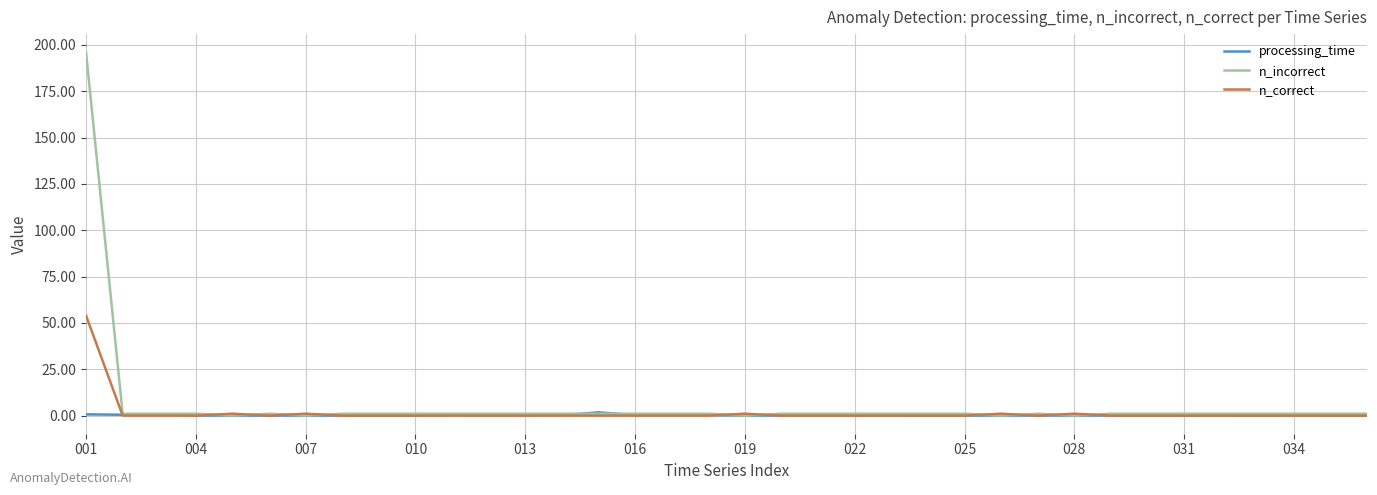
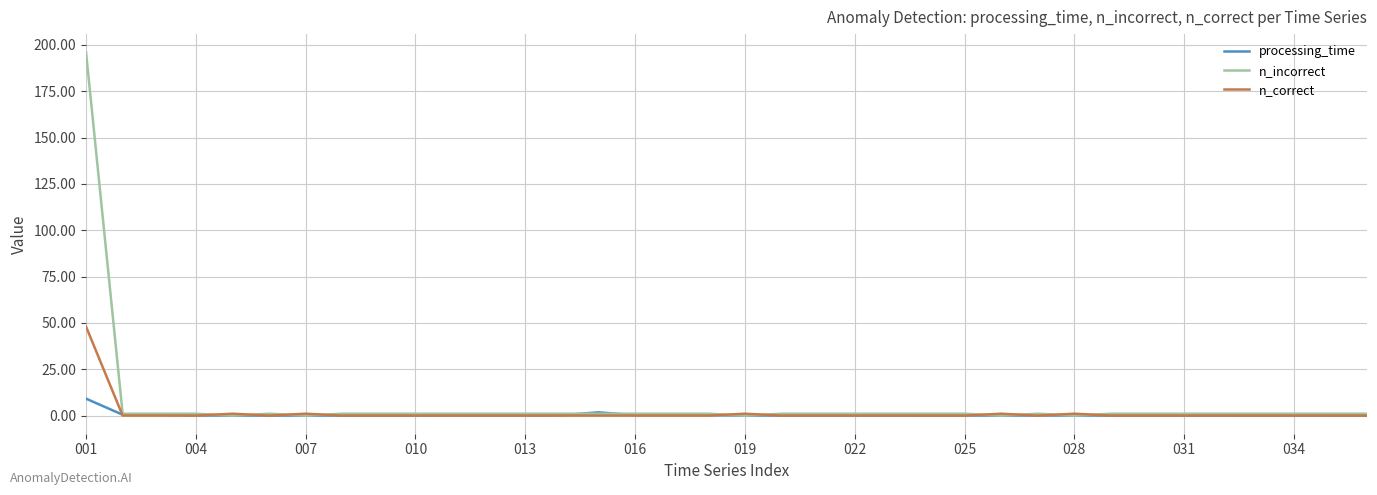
processing_time, 001: 1 -> 9
n_correct, 001: 54 -> 48
